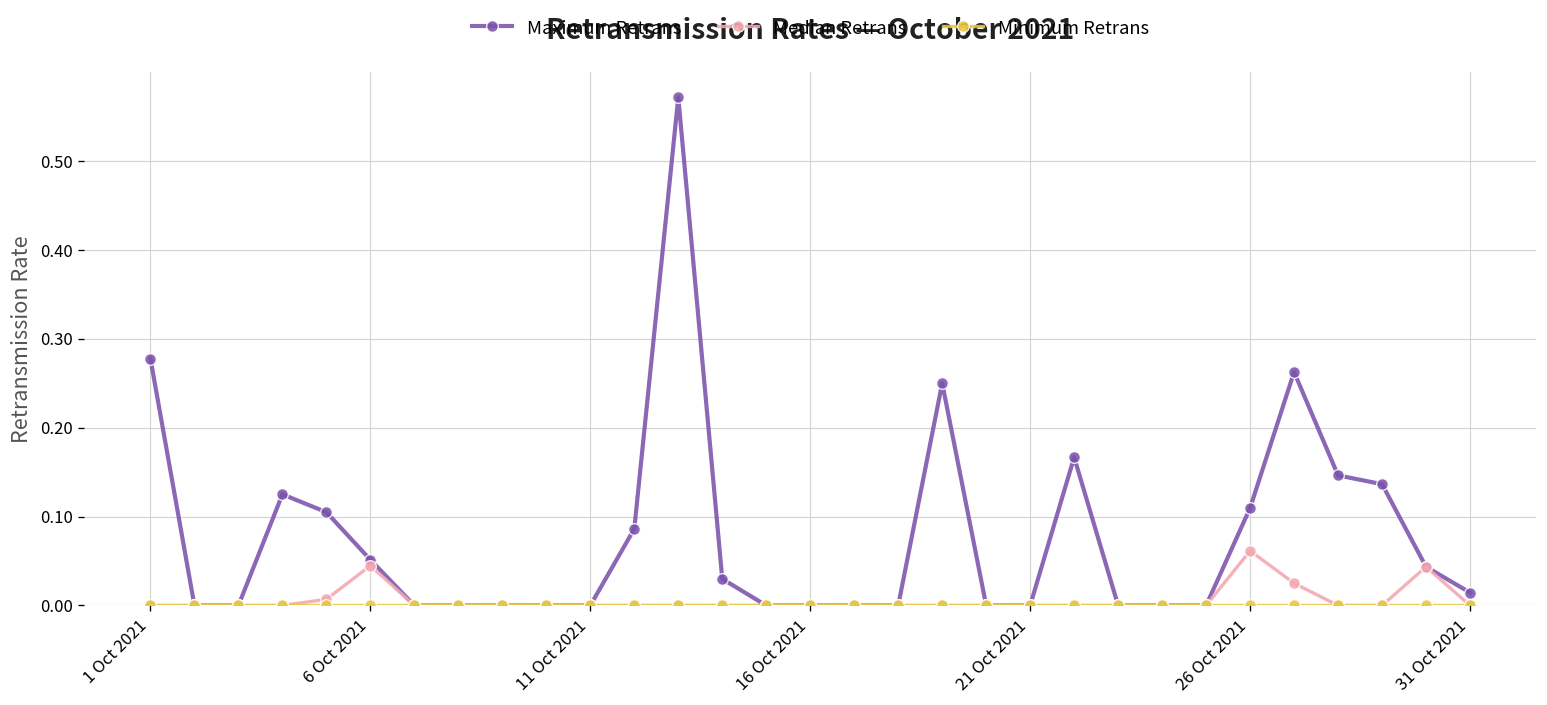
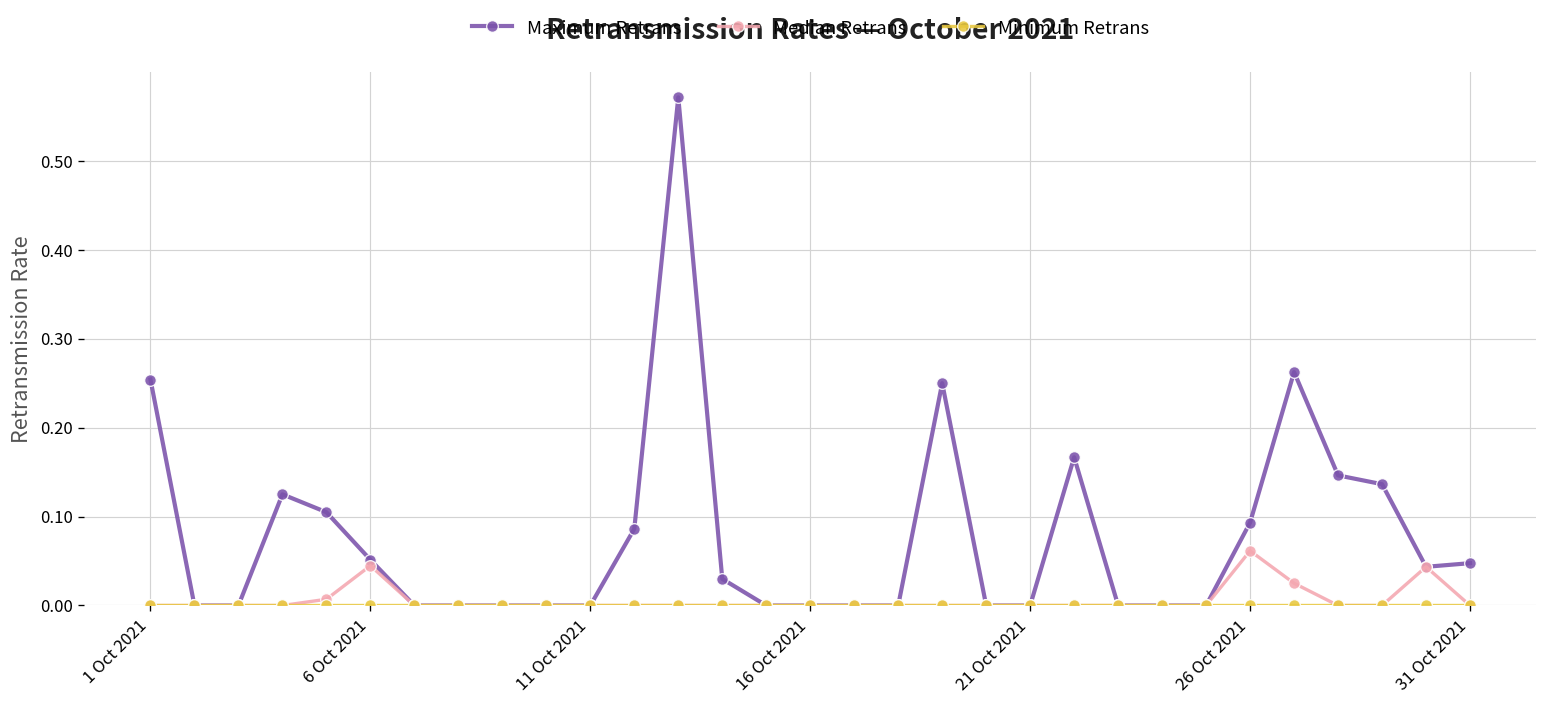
Maximum Retrans, 1 Oct 2021: 0.28 -> 0.25
Maximum Retrans, 26 Oct 2021: 0.11 -> 0.09
Maximum Retrans, 31 Oct 2021: 0.01 -> 0.05
